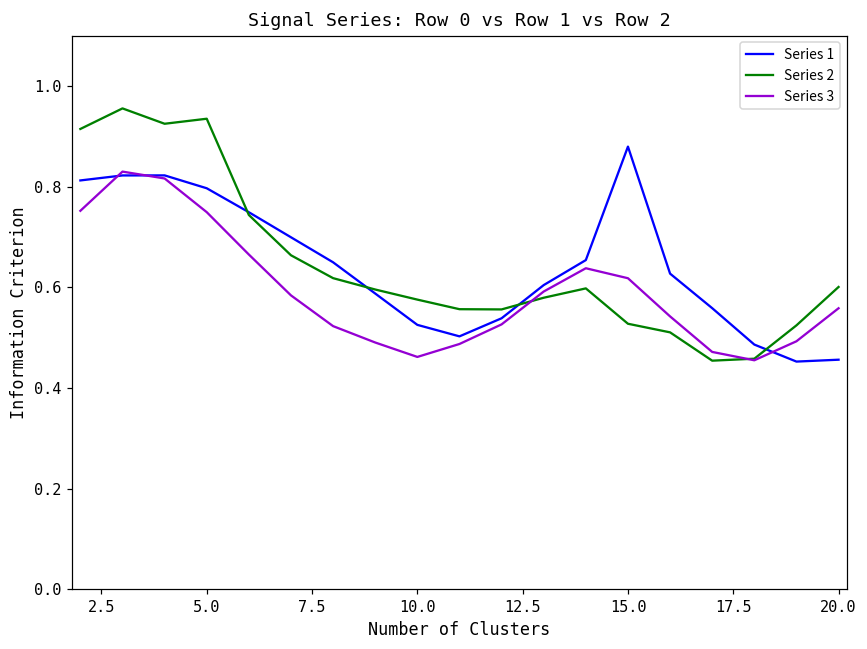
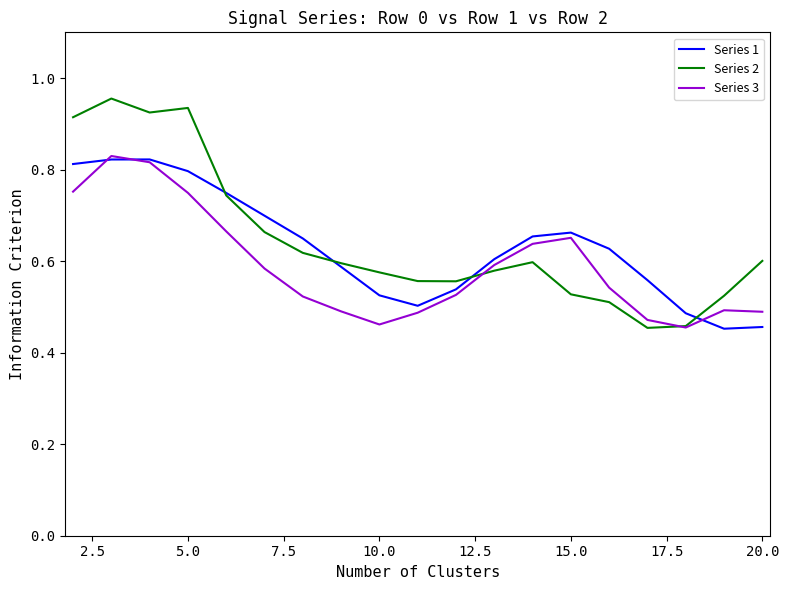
Series 1, 15.0: 0.88 -> 0.66
Series 3, 15.0: 0.62 -> 0.65
Series 3, 20.0: 0.56 -> 0.49
